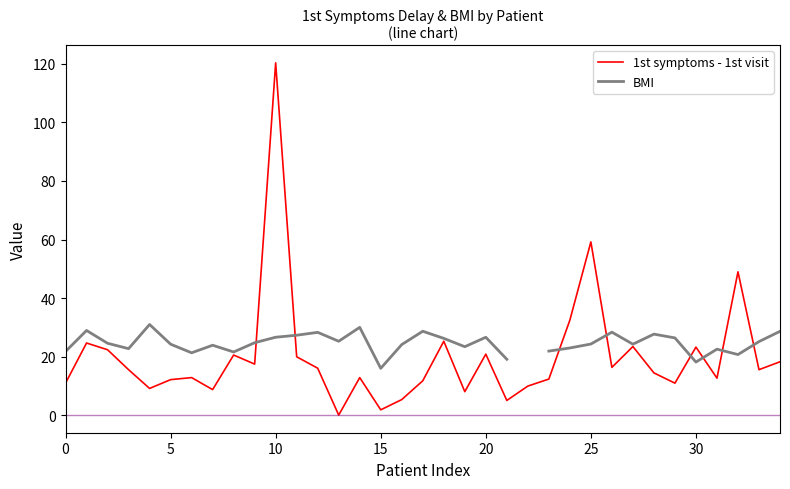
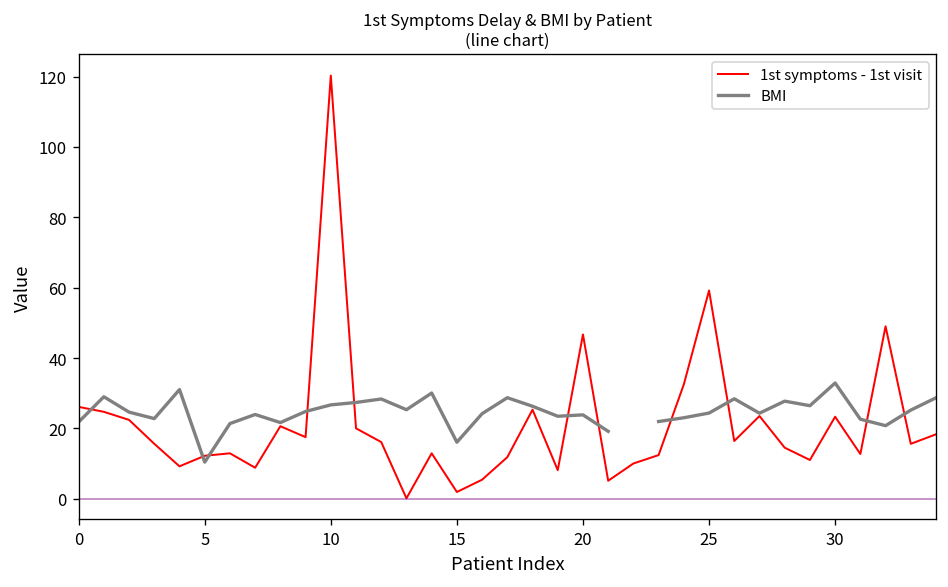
1st symptoms - 1st visit, 0: 11 -> 26
BMI, 5: 24 -> 10
1st symptoms - 1st visit, 20: 21 -> 47
BMI, 20: 27 -> 24
BMI, 30: 18 -> 33
